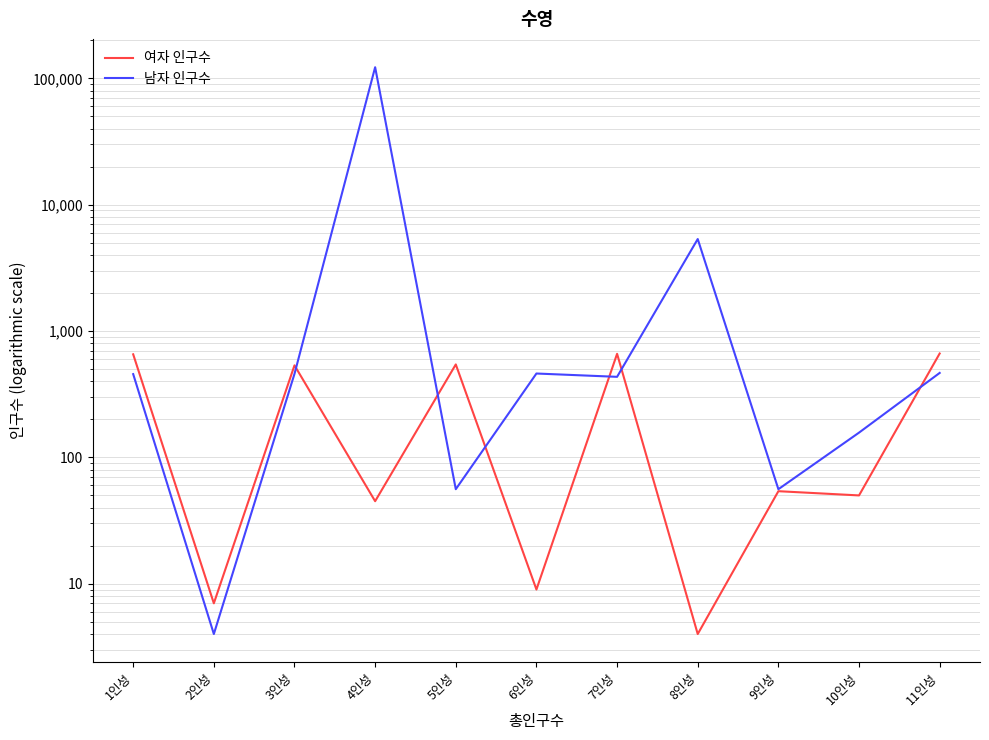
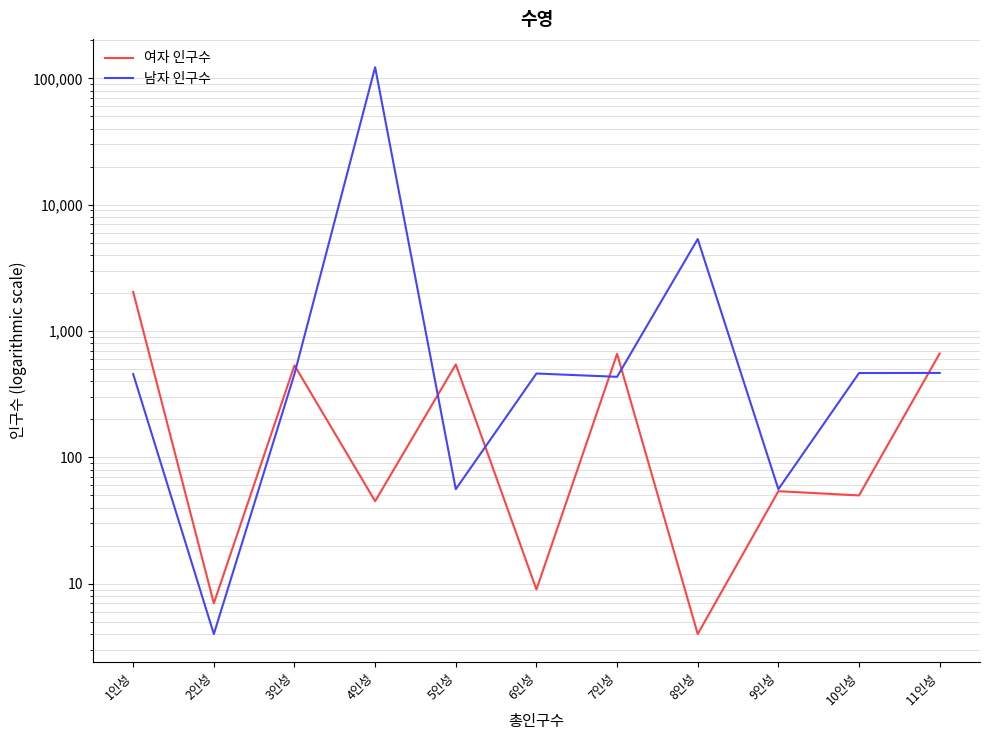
여자 인구수, 1인성: 700 -> 2,000
남자 인구수, 10인성: 160 -> 470
